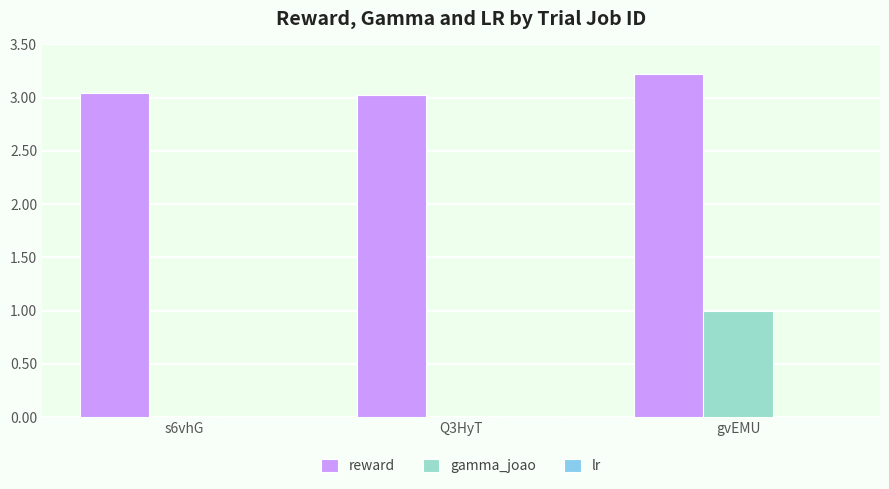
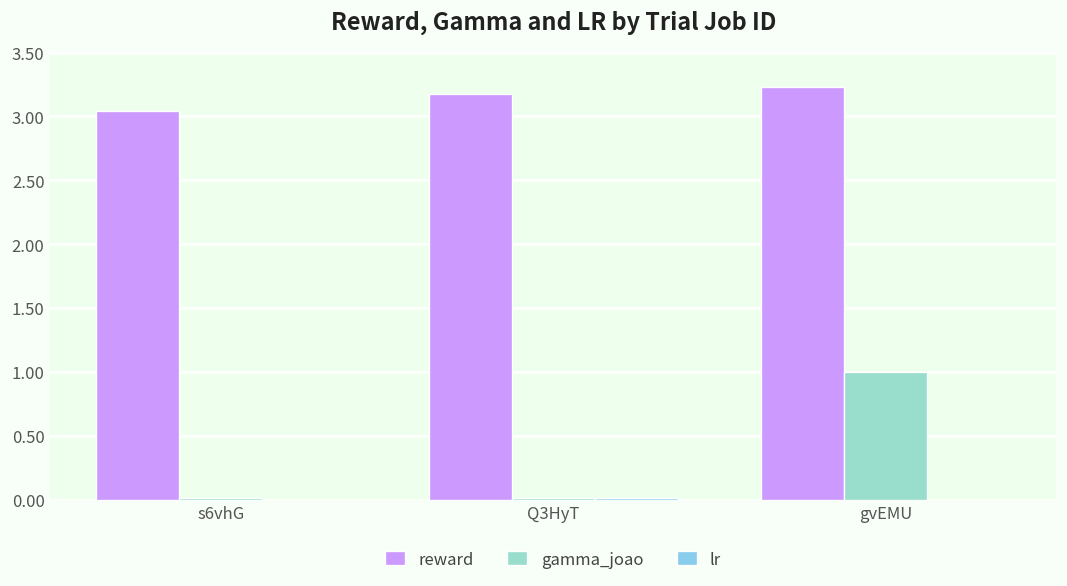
reward, Q3HyT: 3.03 -> 3.17
